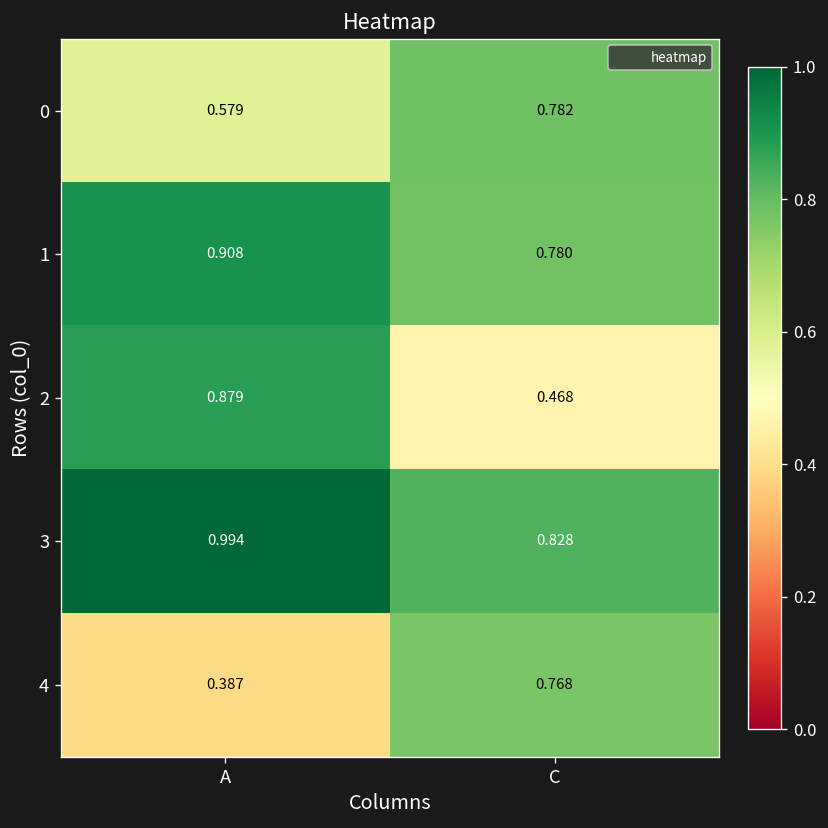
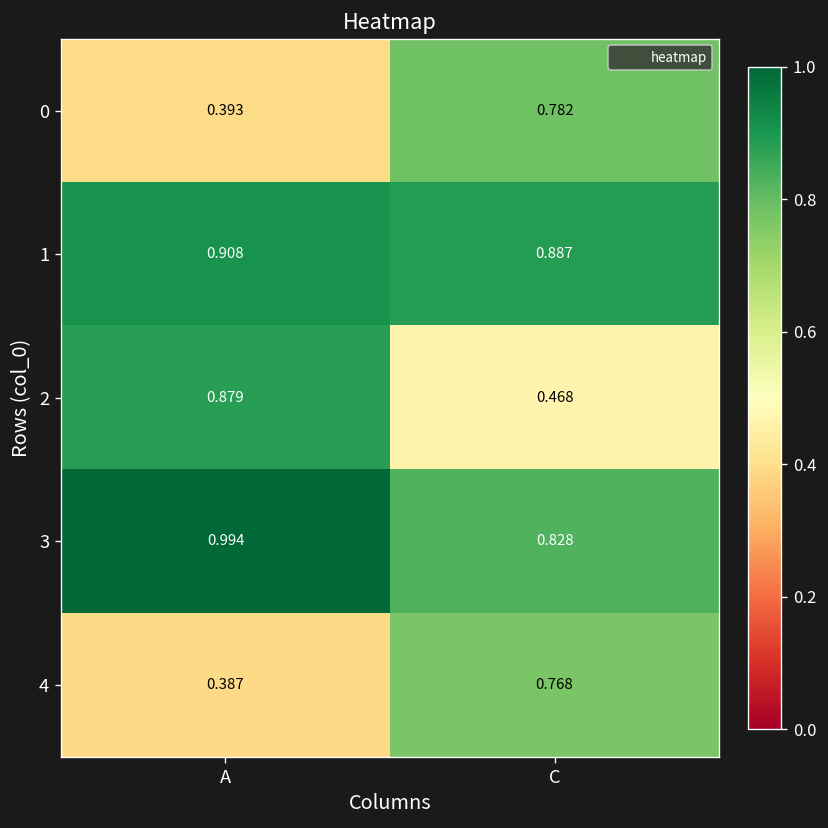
0, A: 0.579 -> 0.393
1, C: 0.780 -> 0.887
